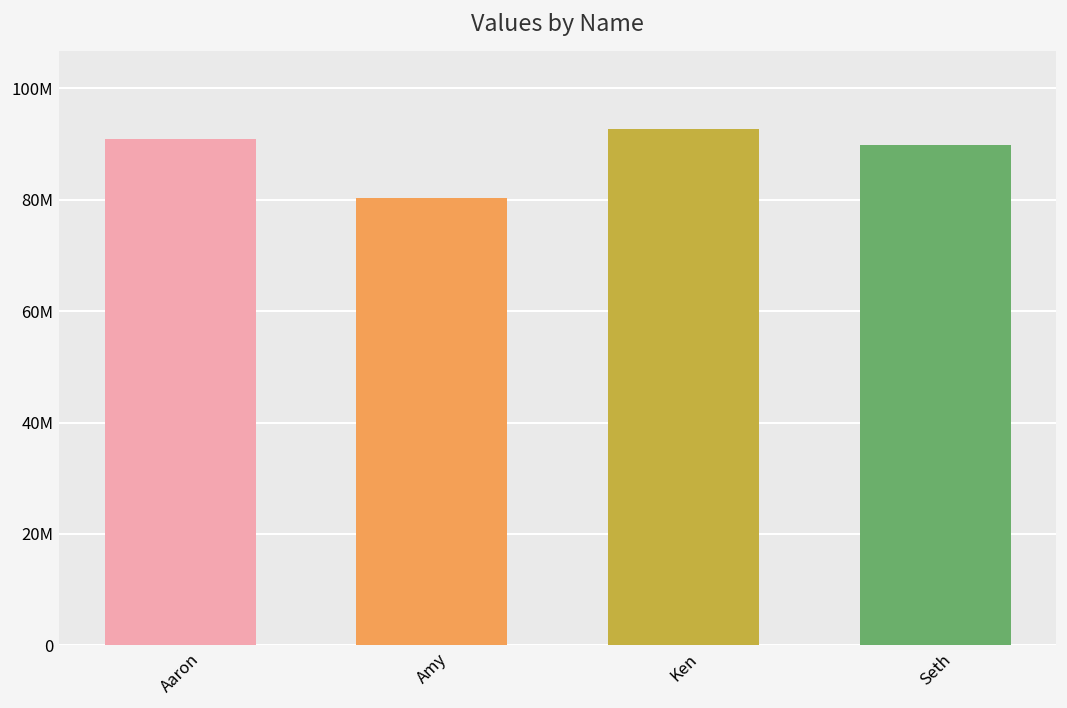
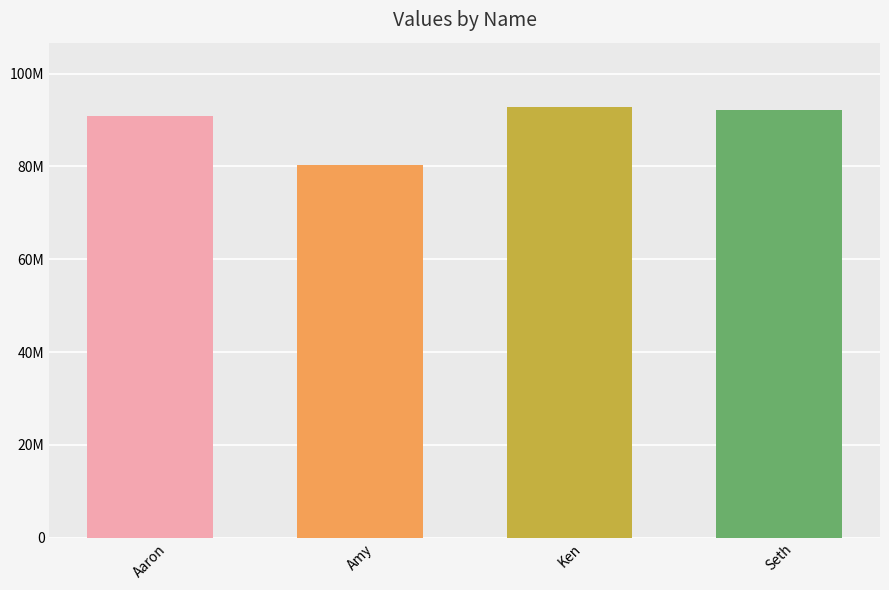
Seth: 90000000 -> 92000000
